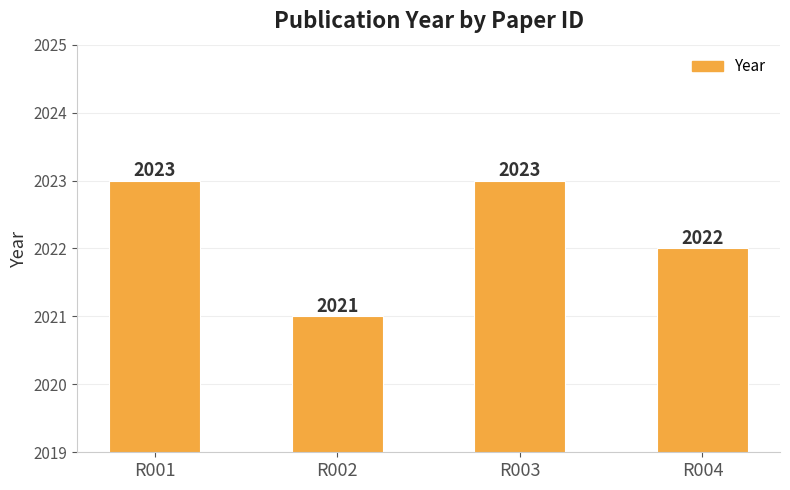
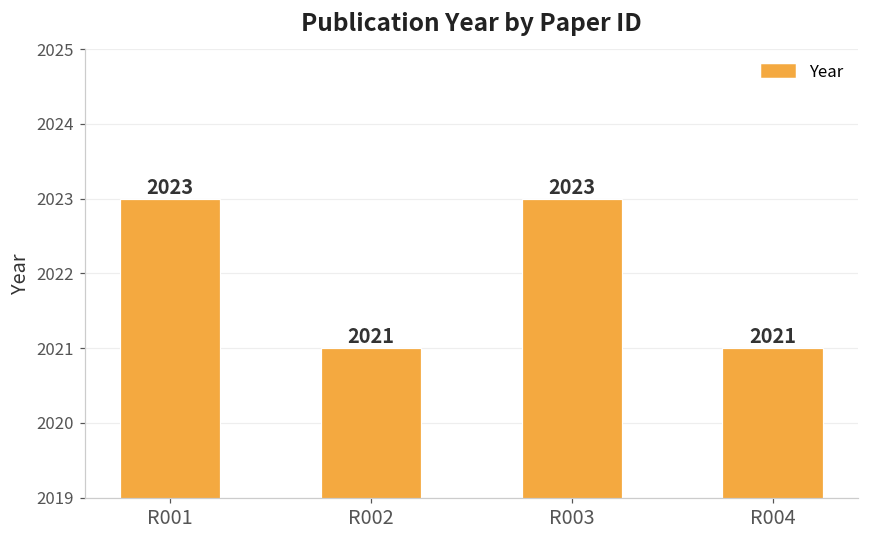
R004: 2022 -> 2021
